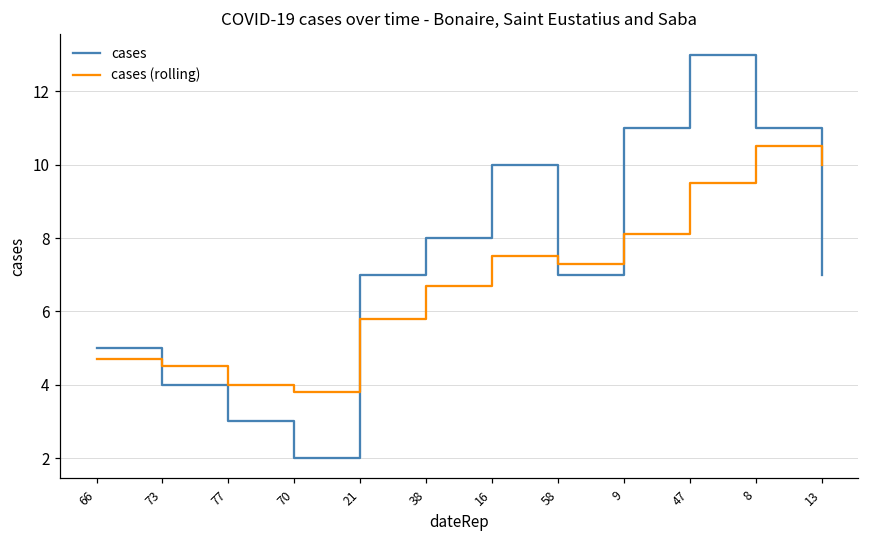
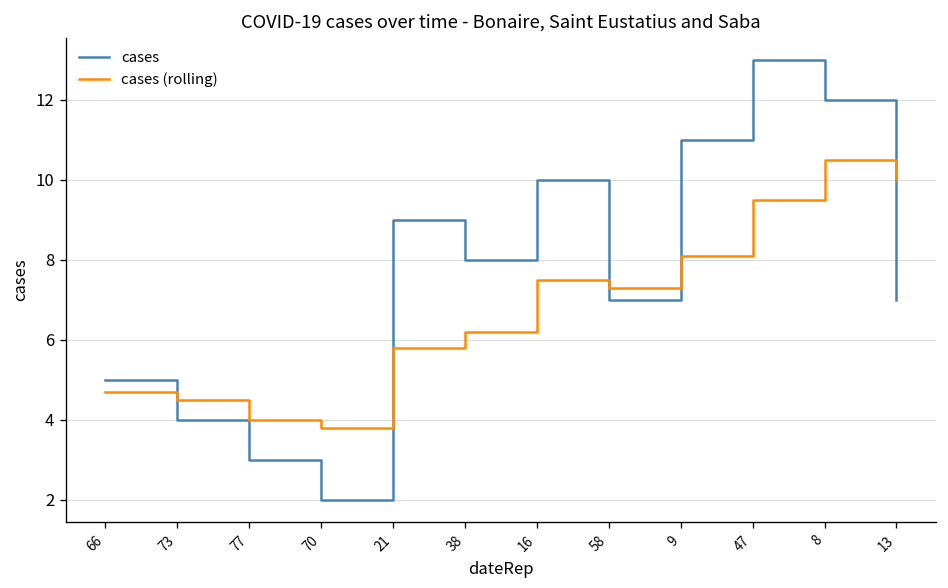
cases, 21: 7 -> 9
cases (rolling), 38: 6.7 -> 6.2
cases, 8: 11 -> 12
